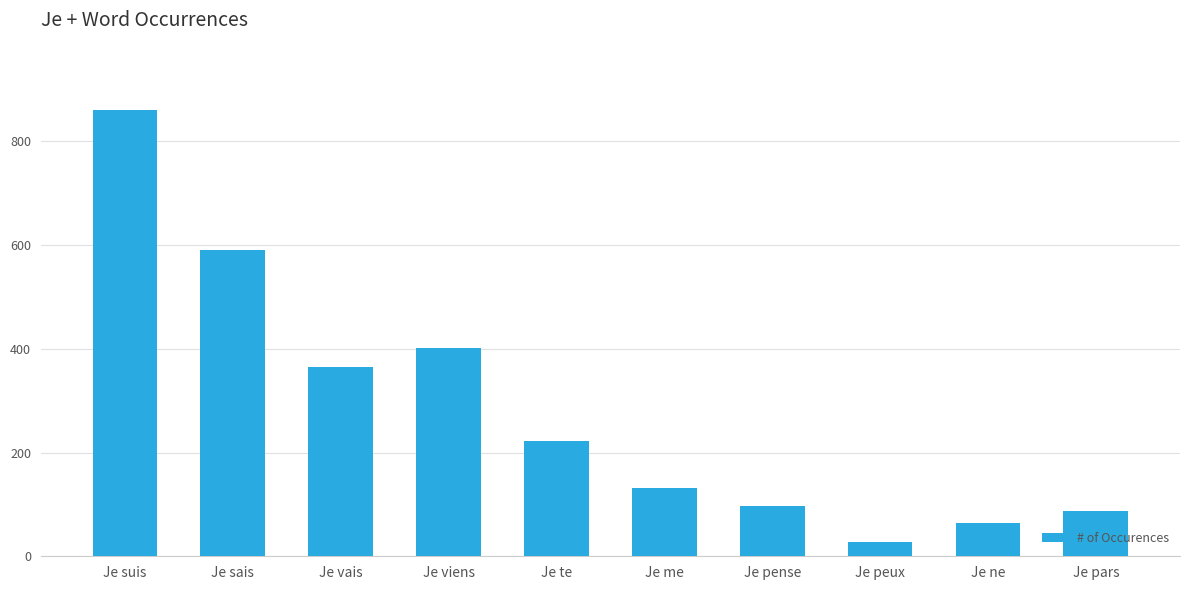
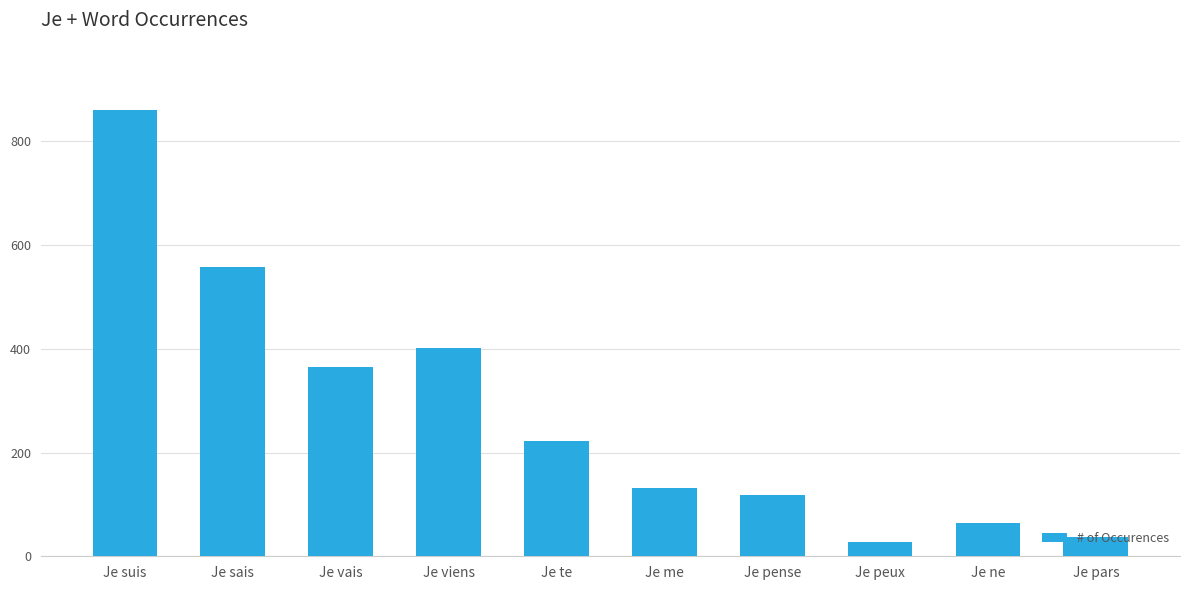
Je sais: 590 -> 560
Je pense: 100 -> 120
Je pars: 90 -> 40
